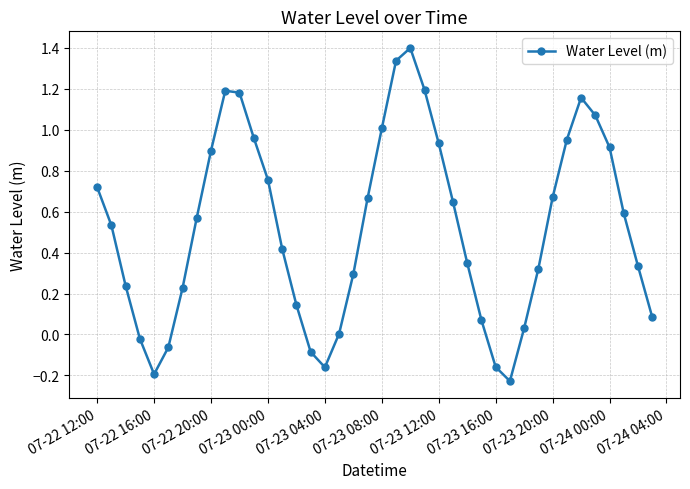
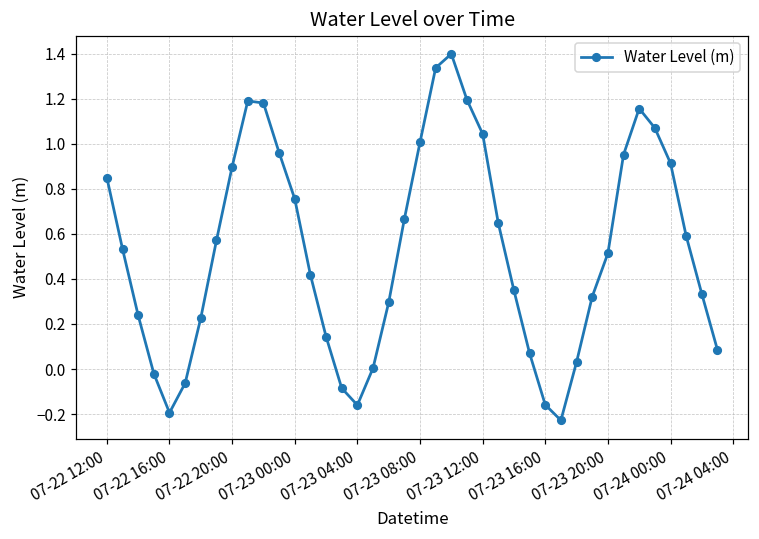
07-22 12:00: 0.72 -> 0.85
07-23 12:00: 0.93 -> 1.04
07-23 20:00: 0.67 -> 0.51
